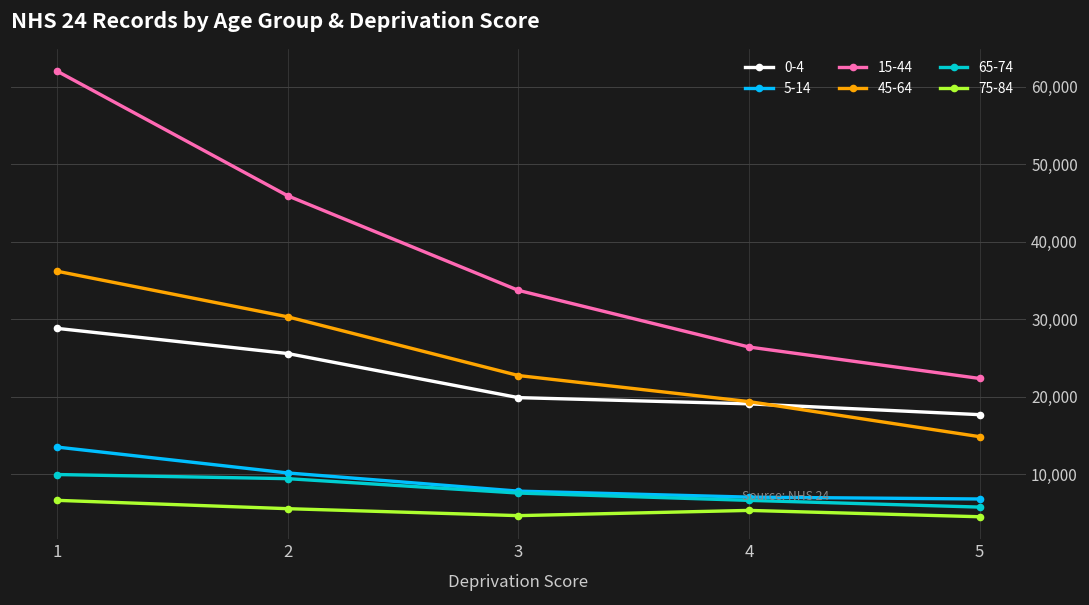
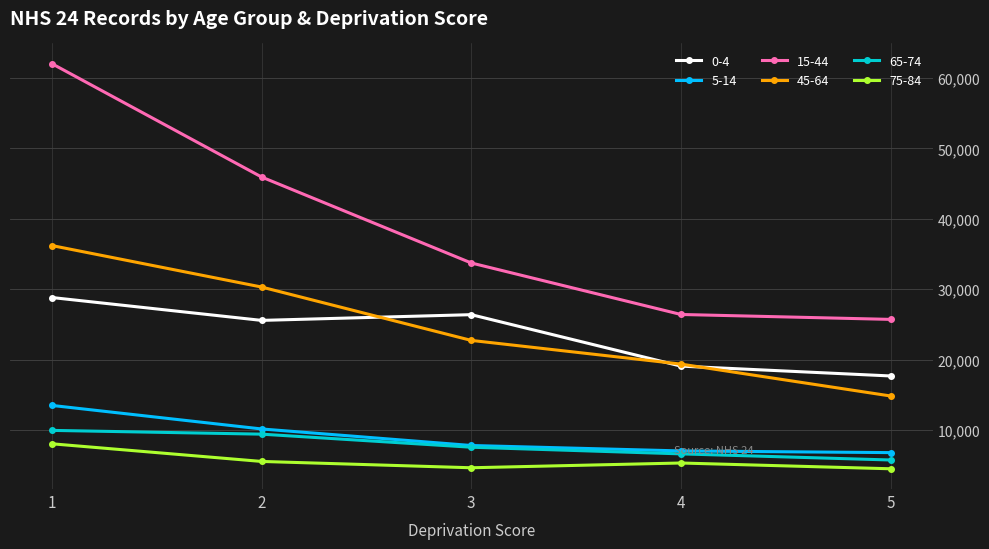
75-84, 1: 7,000 -> 8,000
0-4, 3: 20,000 -> 26,000
15-44, 5: 22,000 -> 26,000
